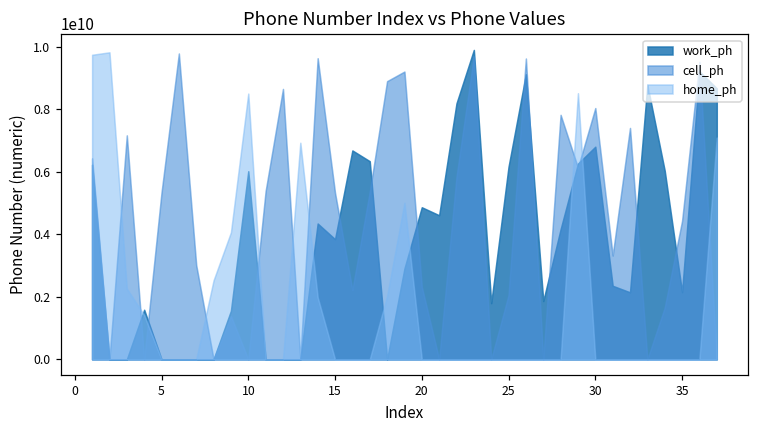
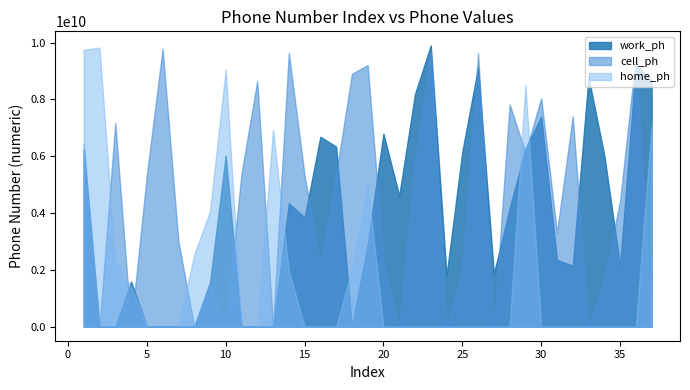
home_ph, 10: 8500000000 -> 9000000000
work_ph, 20: 4900000000 -> 6800000000
work_ph, 30: 6800000000 -> 7400000000
